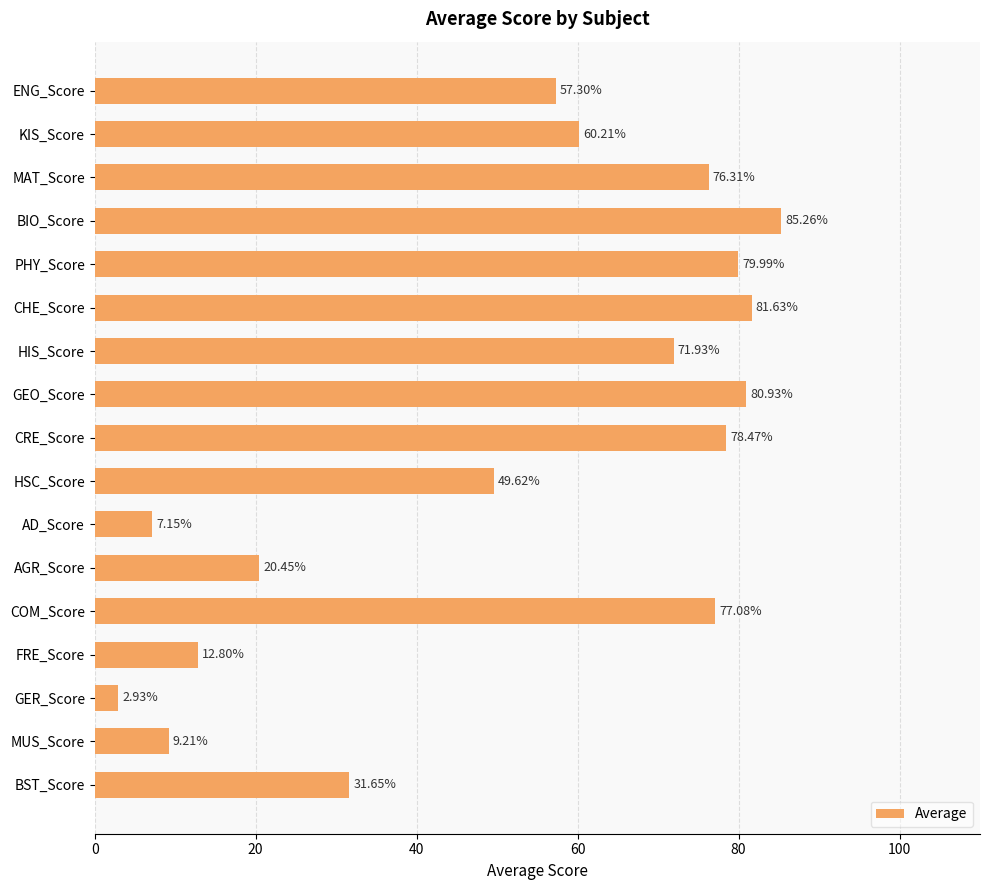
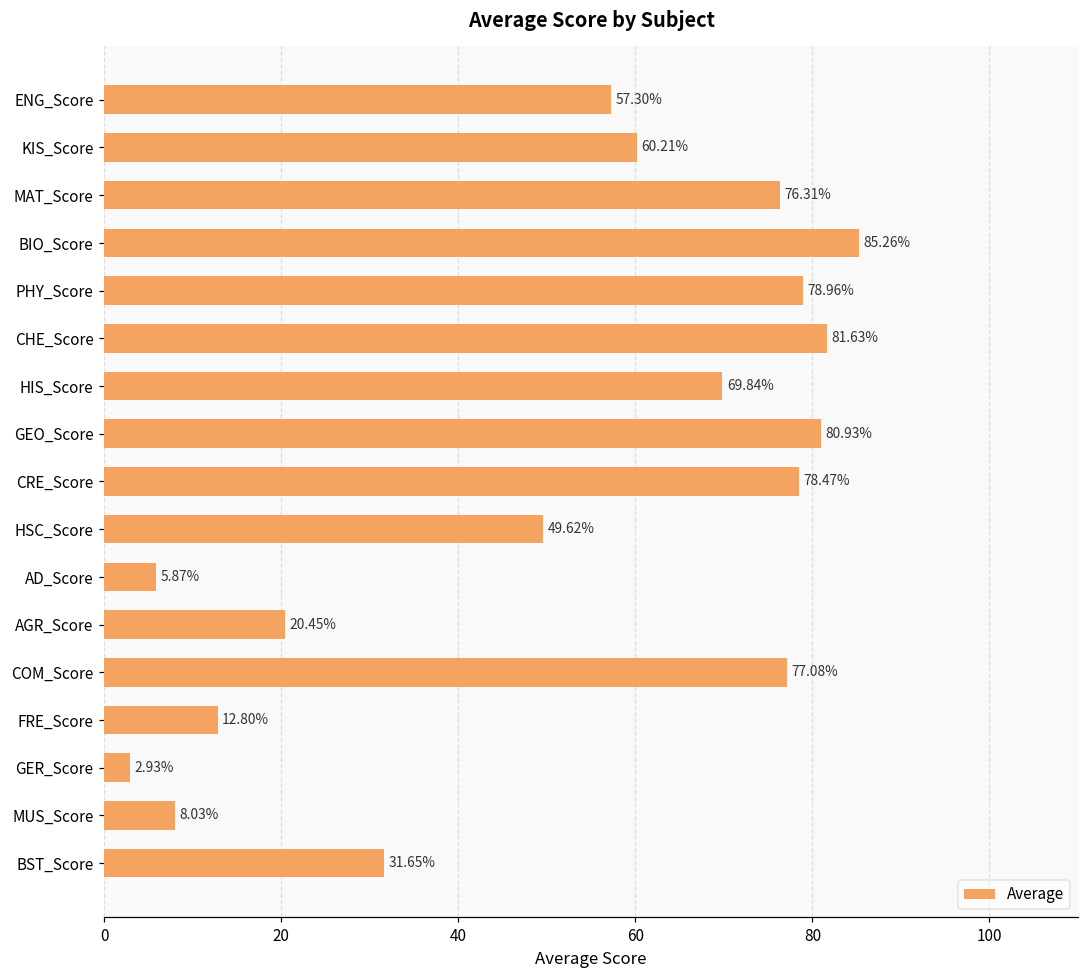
PHY_Score: 79.99% -> 78.96%
HIS_Score: 71.93% -> 69.84%
AD_Score: 7.15% -> 5.87%
MUS_Score: 9.21% -> 8.03%
